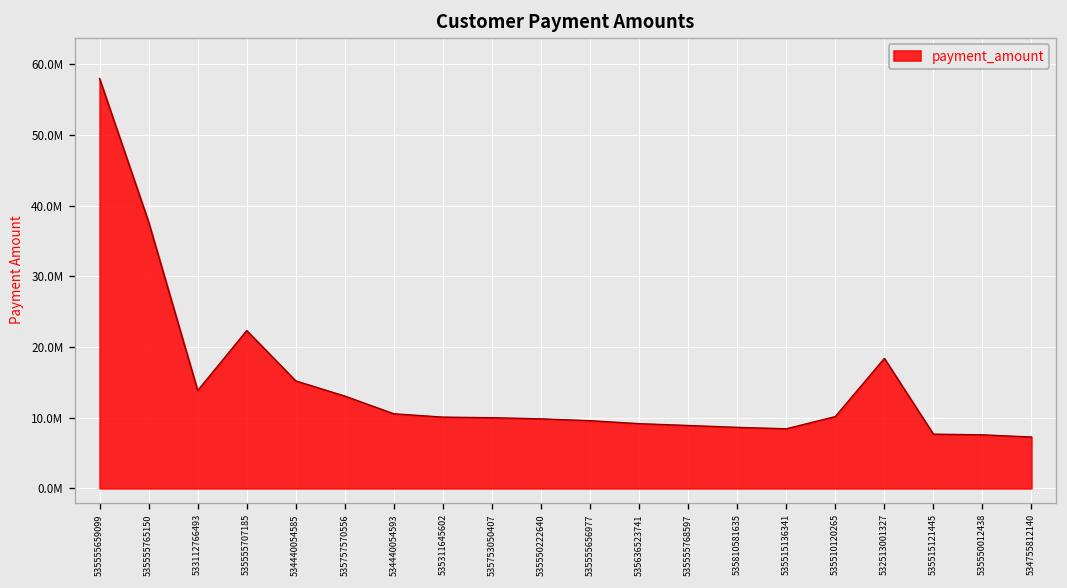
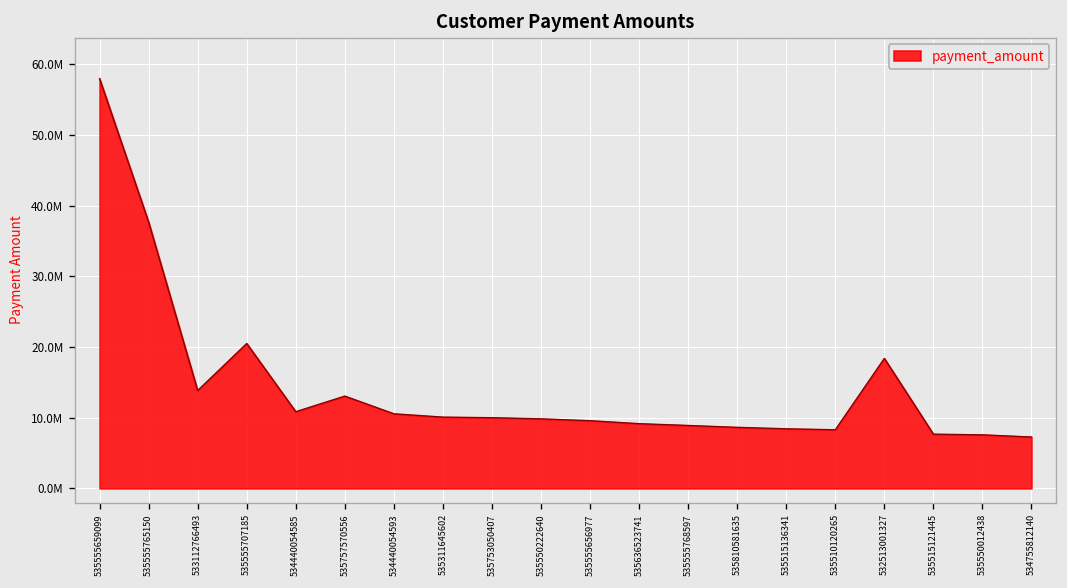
535555707185: 22000000 -> 21000000
534440054585: 15000000 -> 11000000
535510120265: 10000000 -> 8000000
